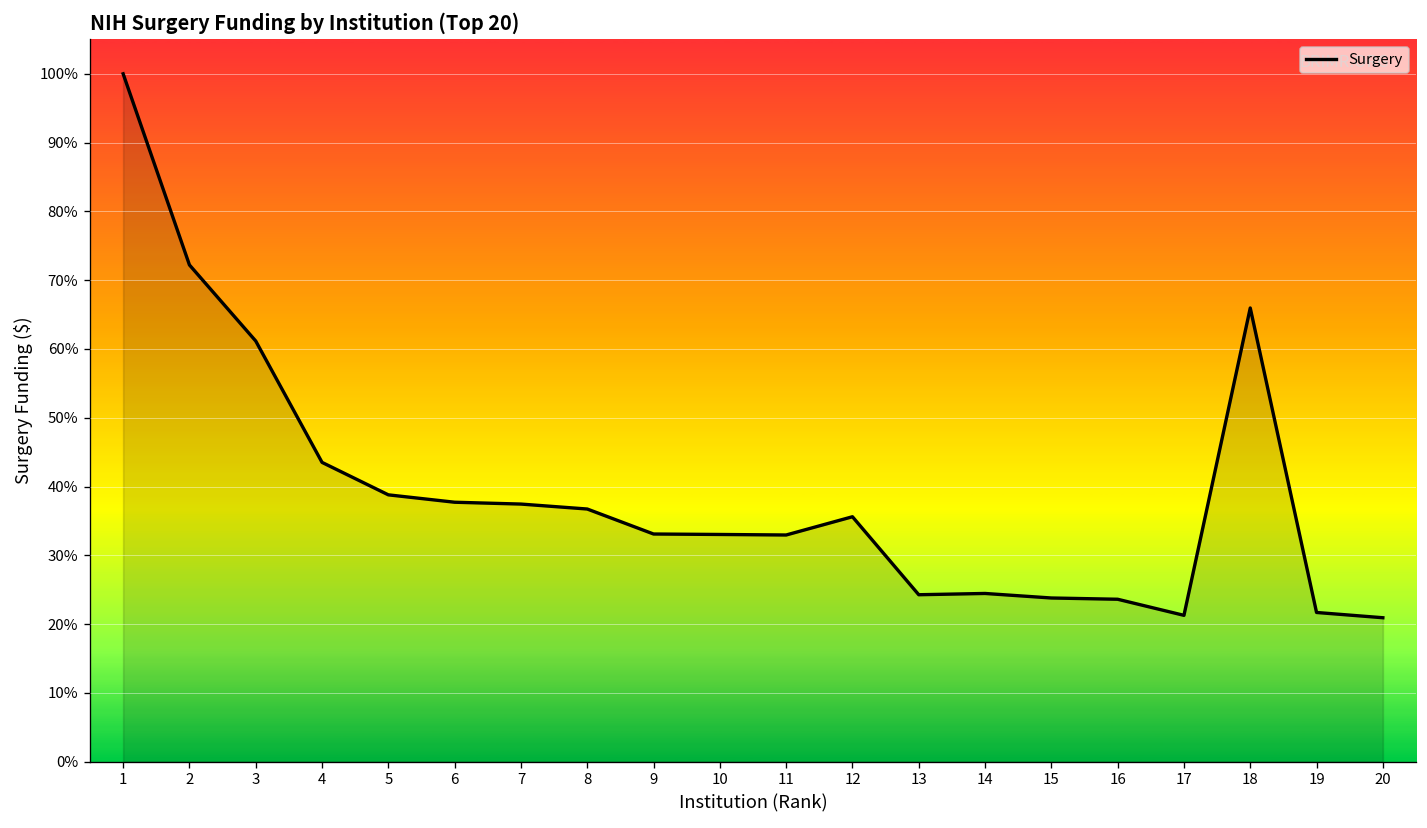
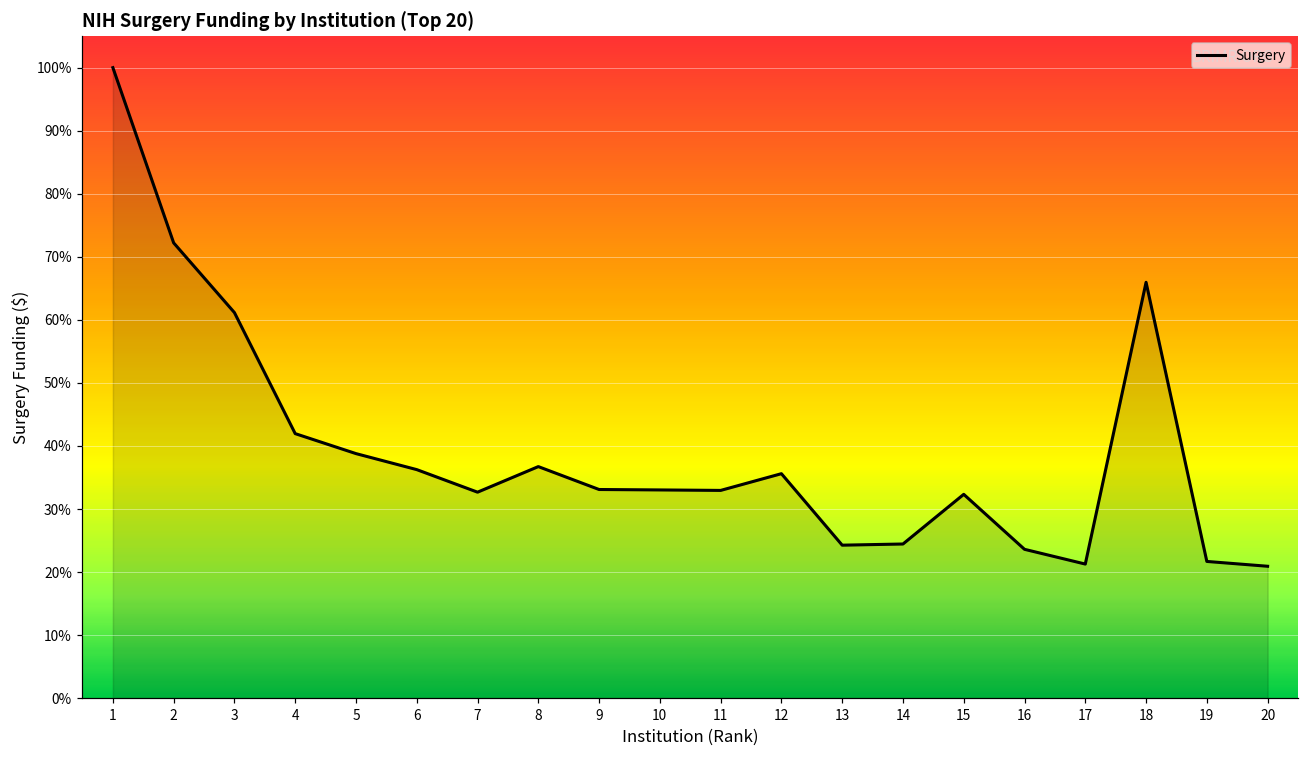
4: 44% -> 42%
6: 38% -> 36%
7: 37% -> 33%
15: 24% -> 32%
